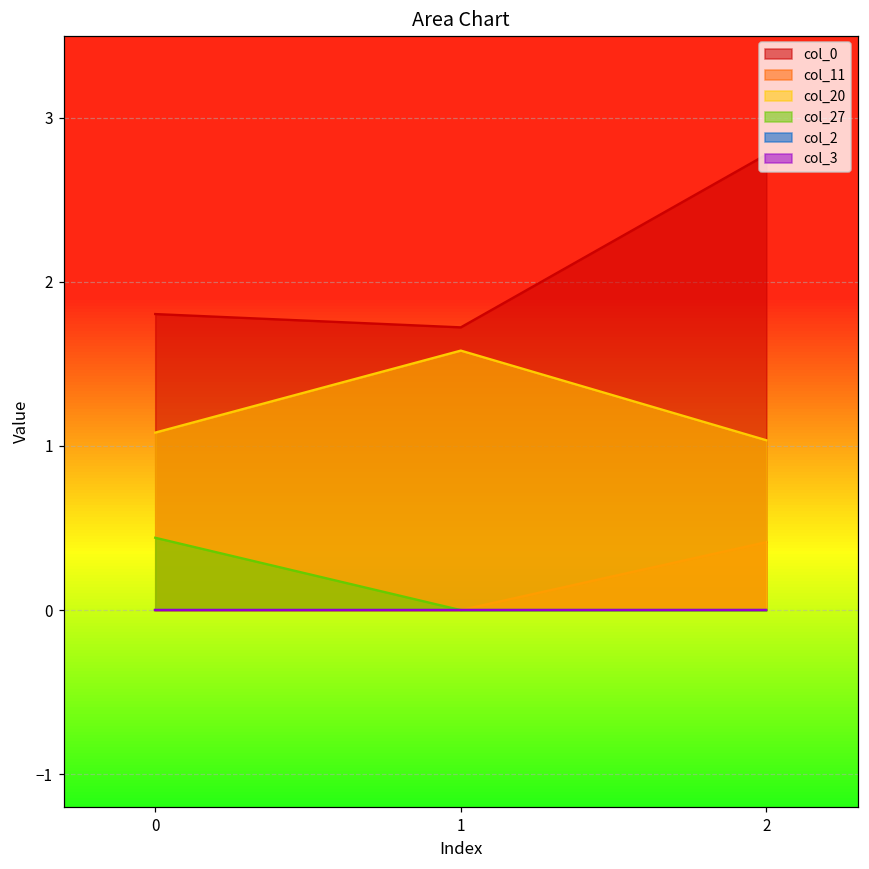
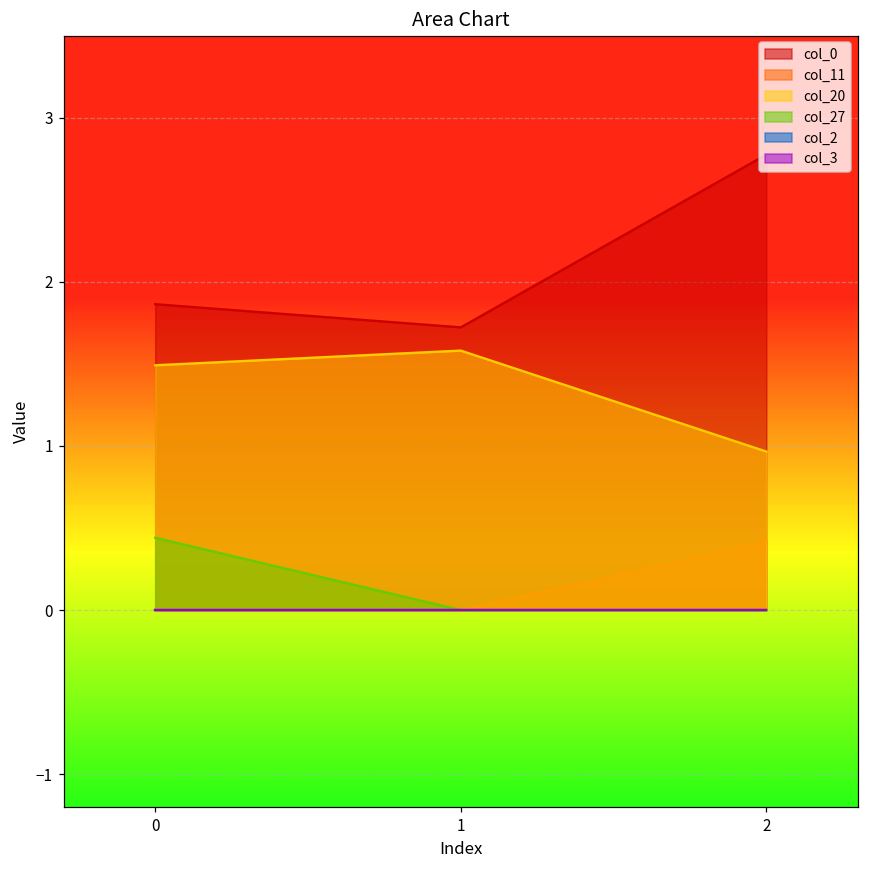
col_0, 0: 1.80 -> 1.86
col_20, 0: 1.08 -> 1.49
col_20, 2: 1.03 -> 0.97
